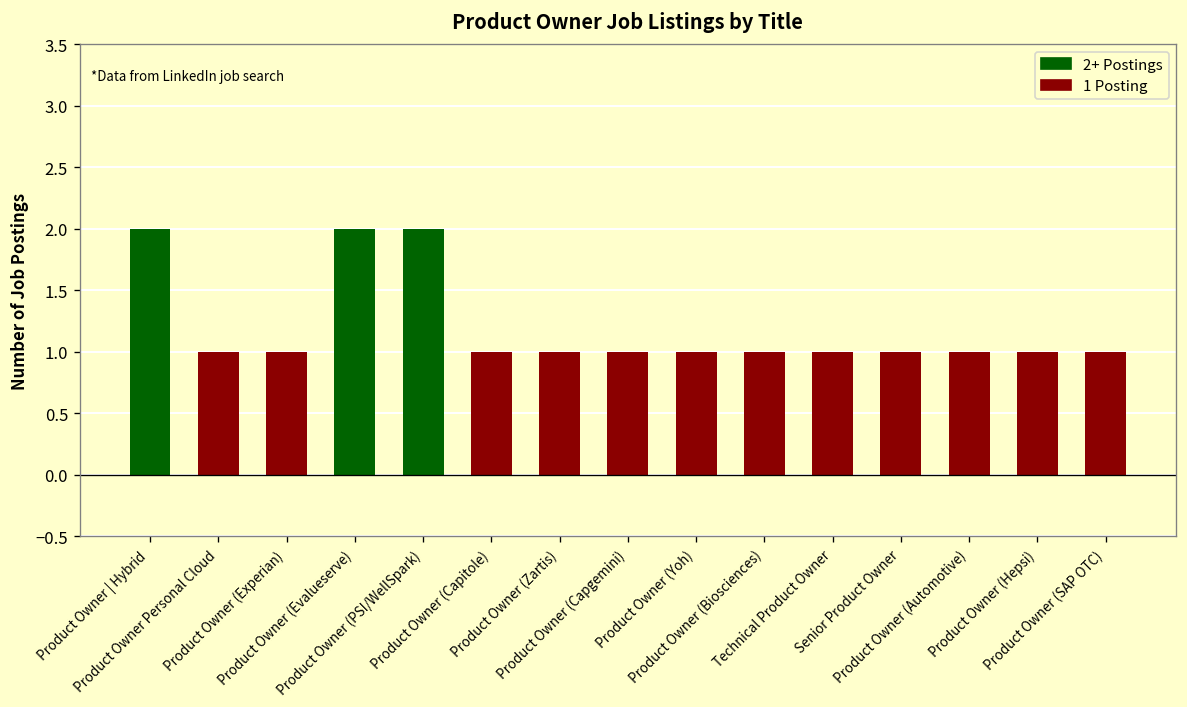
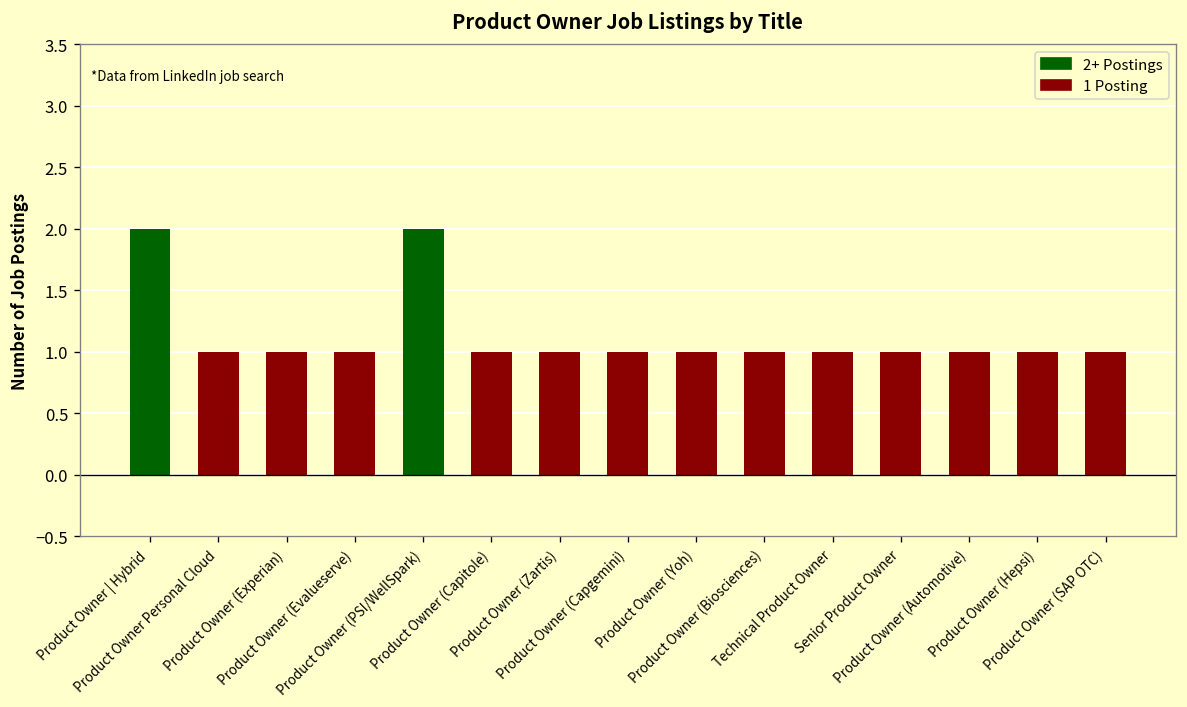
Product Owner (Evalueserve): 2 -> 1
